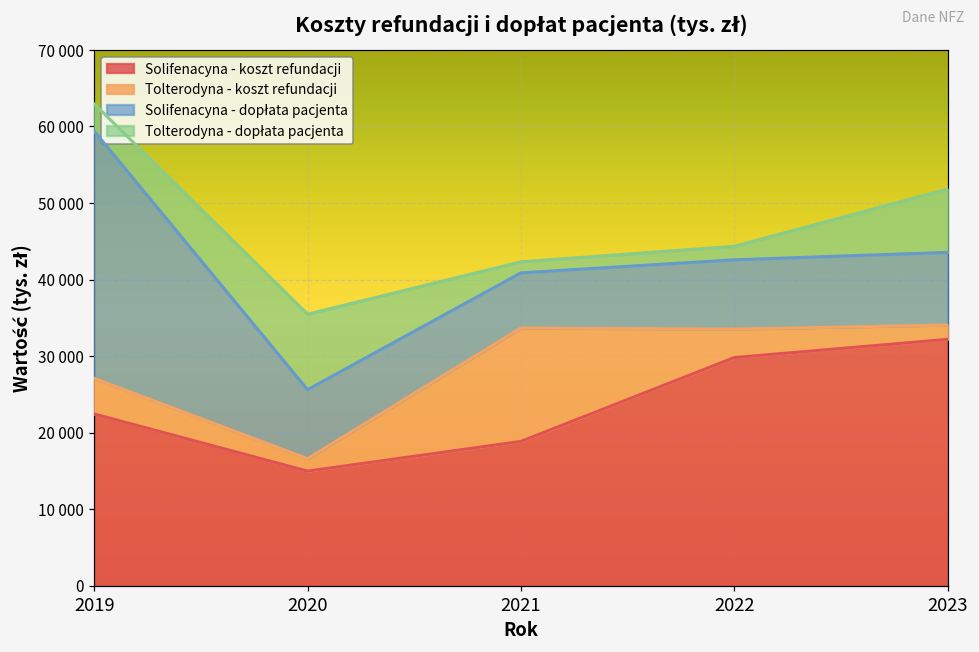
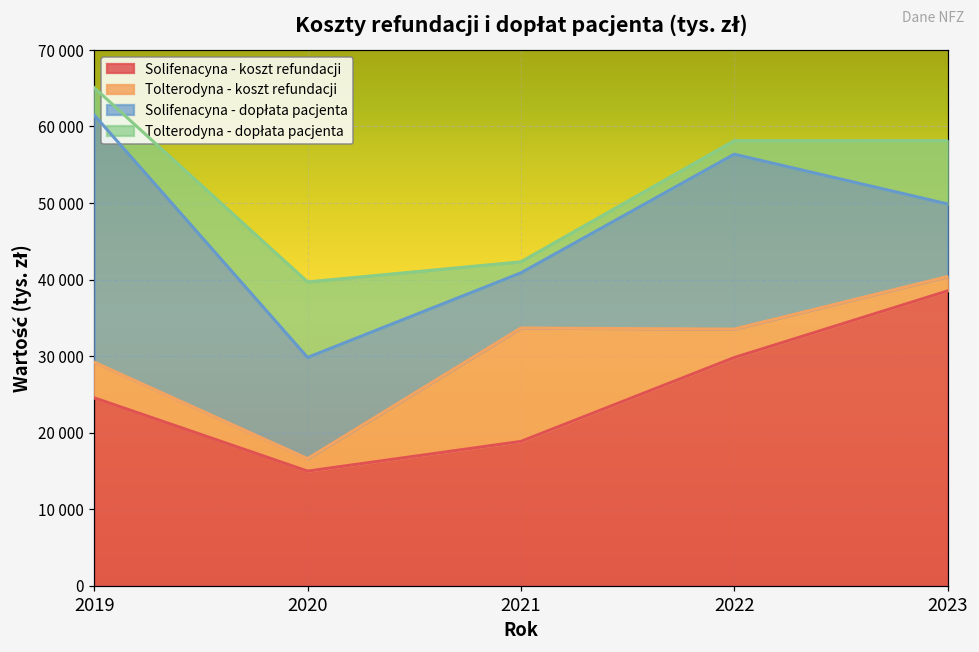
Solifenacyna - koszt refundacji, 2019: 22000 -> 25000
Solifenacyna - dopłata pacjenta, 2020: 9000 -> 13000
Solifenacyna - dopłata pacjenta, 2022: 9000 -> 23000
Solifenacyna - koszt refundacji, 2023: 32000 -> 39000
